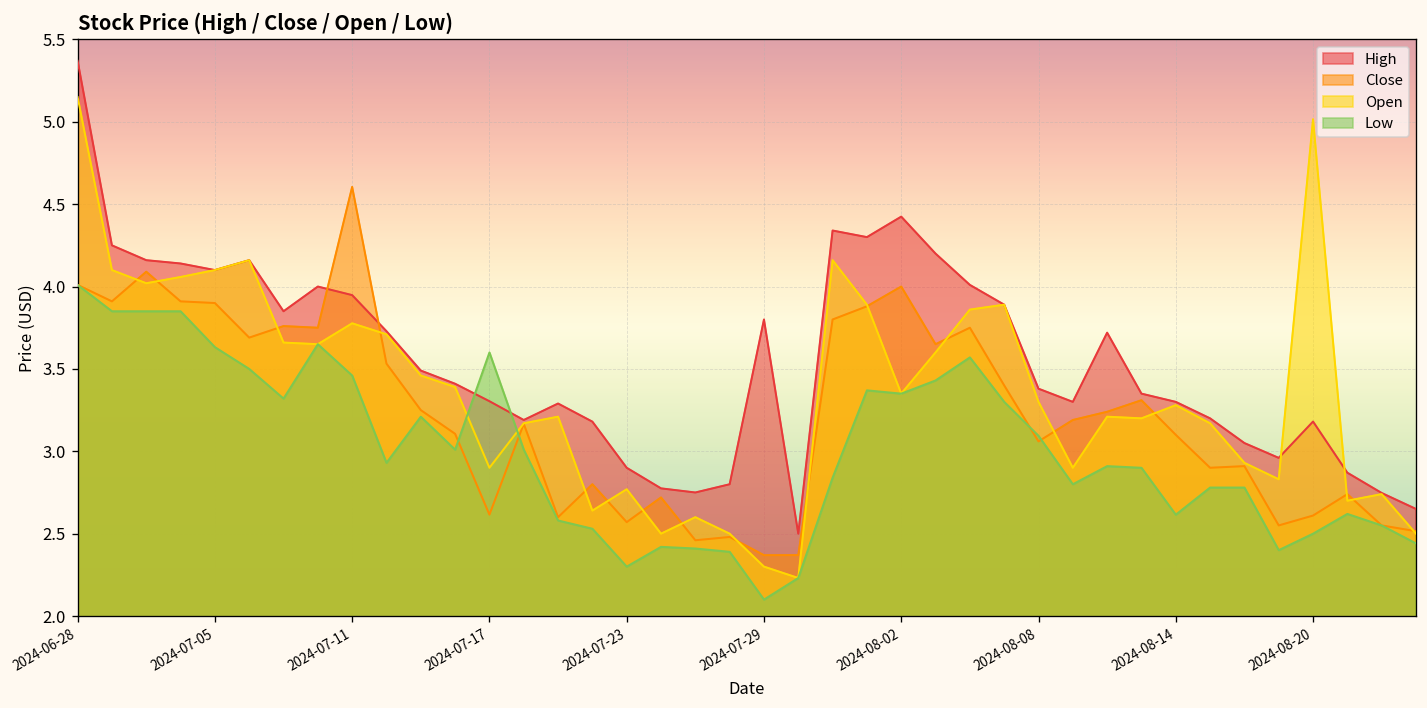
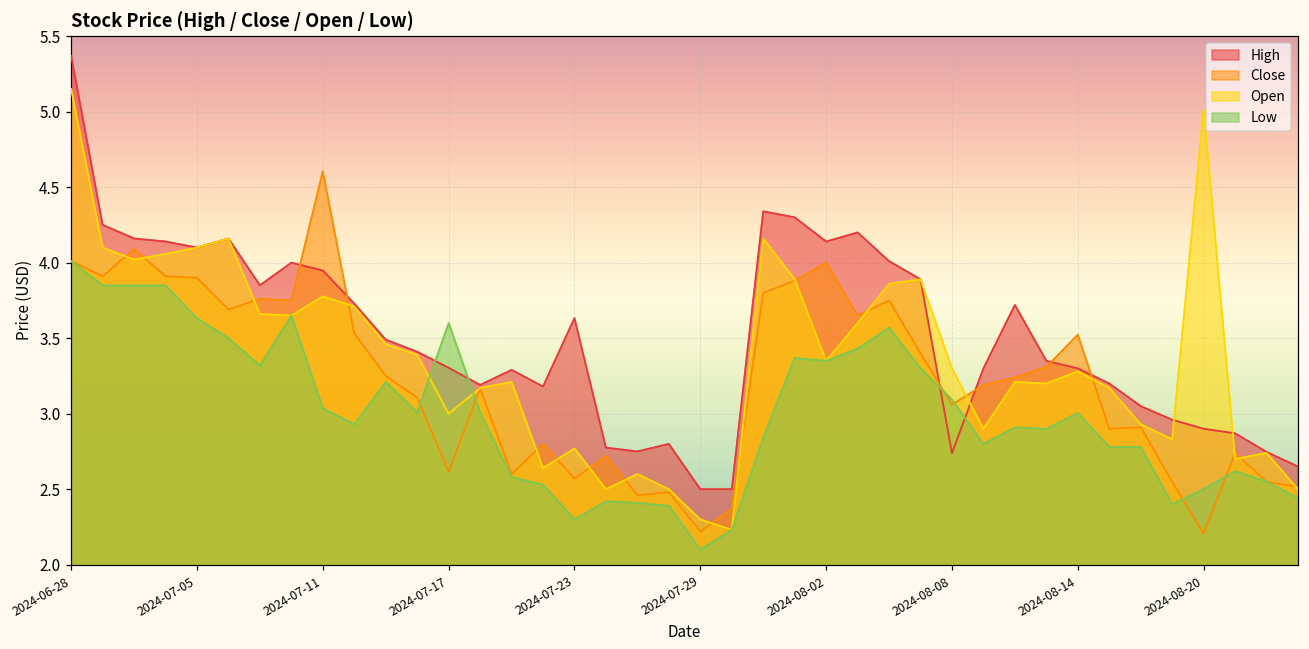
Low, 2024-07-11: 3.46 -> 3.04
Open, 2024-07-17: 2.9 -> 3.0
High, 2024-07-23: 2.90 -> 3.63
High, 2024-07-29: 3.8 -> 2.5
Close, 2024-07-29: 2.37 -> 2.22
High, 2024-08-02: 4.42 -> 4.14
High, 2024-08-08: 3.38 -> 2.74
Close, 2024-08-14: 3.10 -> 3.52
Low, 2024-08-14: 2.62 -> 3.01
High, 2024-08-20: 3.18 -> 2.90
Close, 2024-08-20: 2.61 -> 2.21
